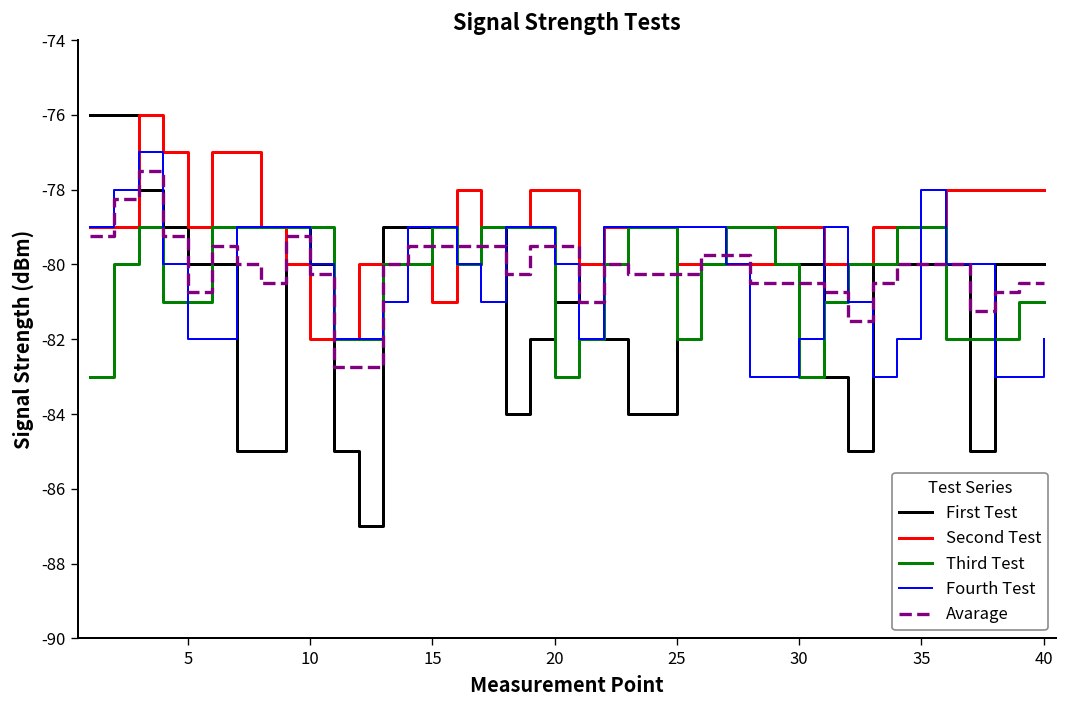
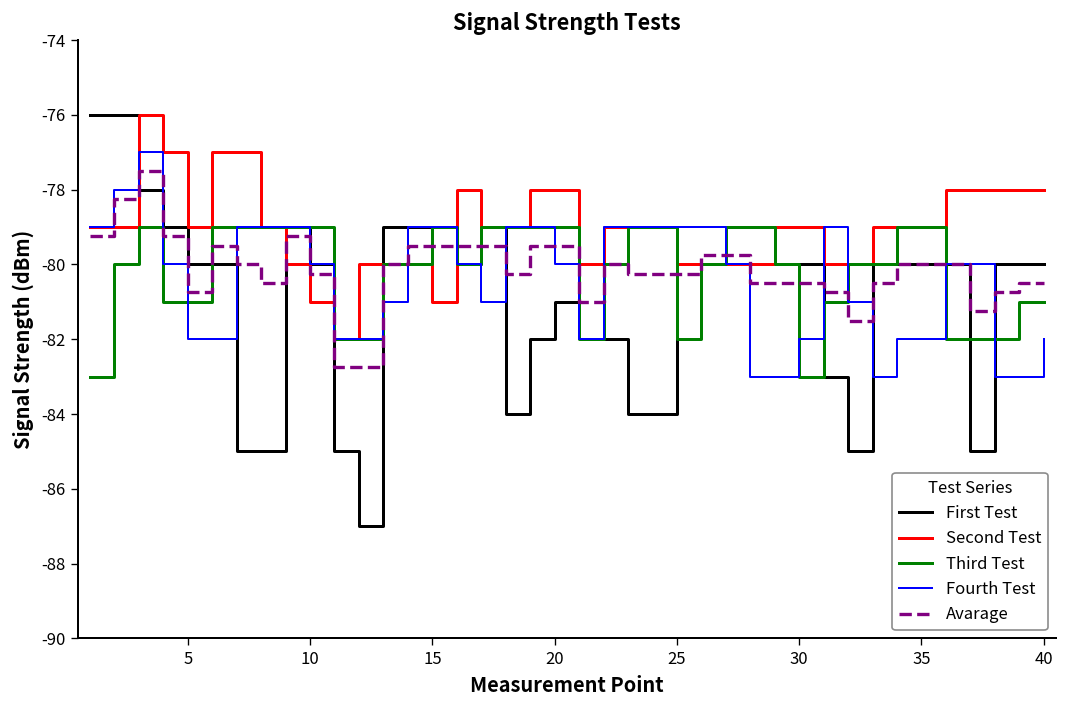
Second Test, 10: -82 -> -81
Third Test, 20: -83 -> -79
Fourth Test, 35: -78 -> -82
